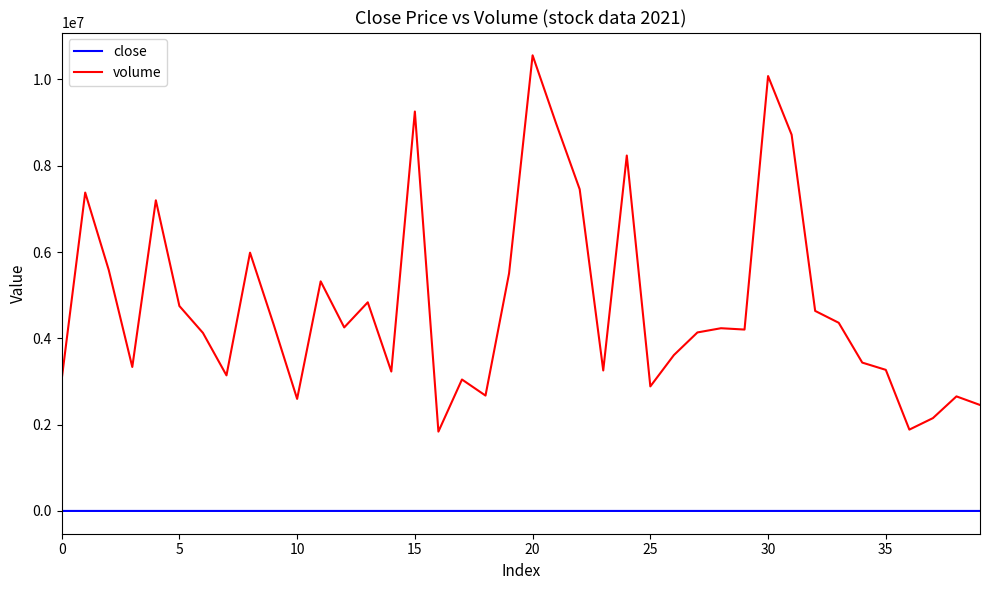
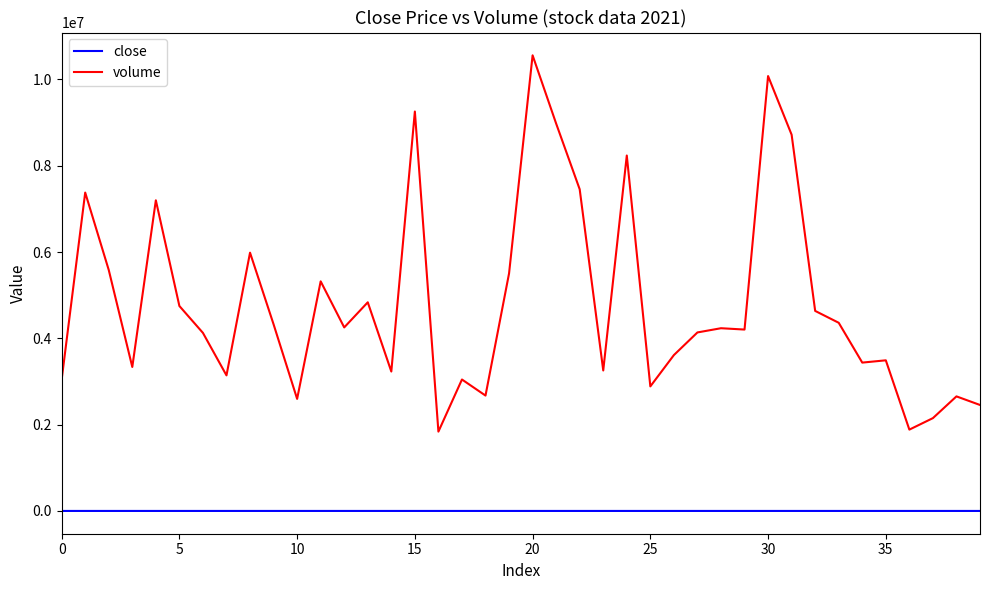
volume, 35: 3300000 -> 3500000
